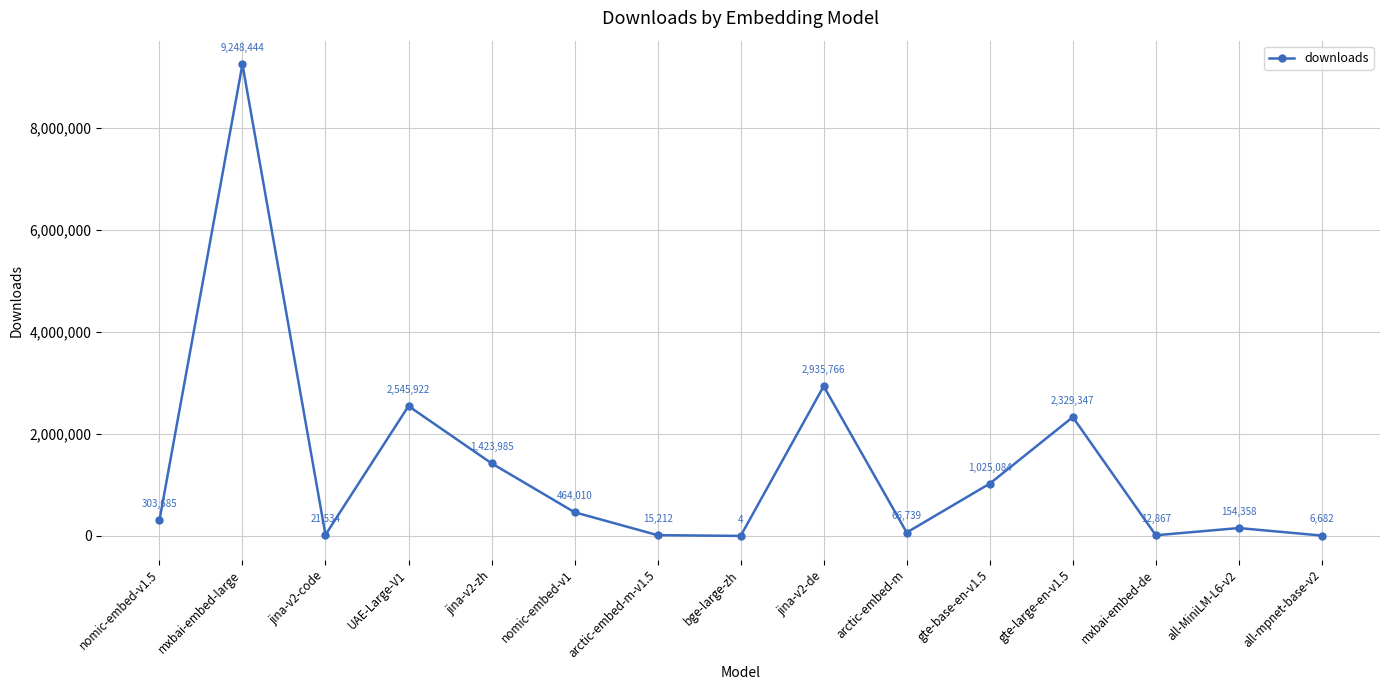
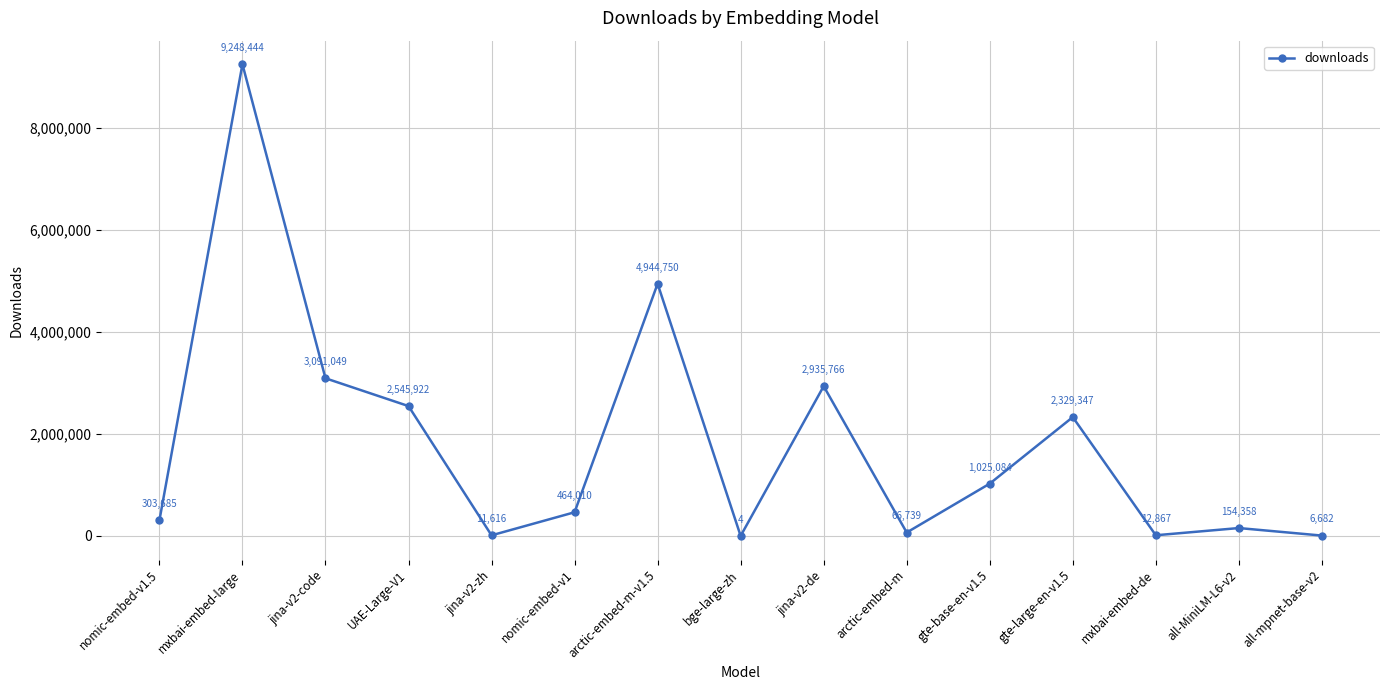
jina-v2-code: 21,534 -> 3,091,049
jina-v2-zh: 1,423,985 -> 11,616
arctic-embed-m-v1.5: 15,212 -> 4,944,750
